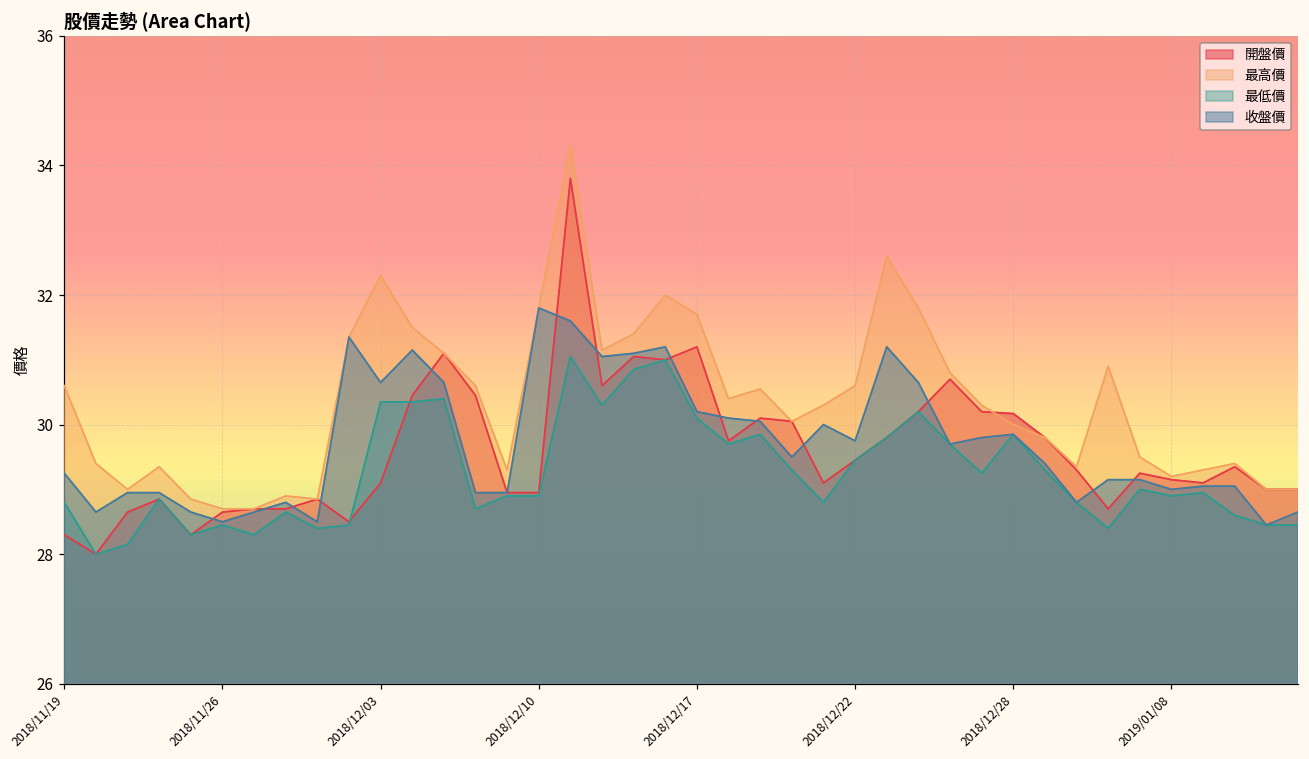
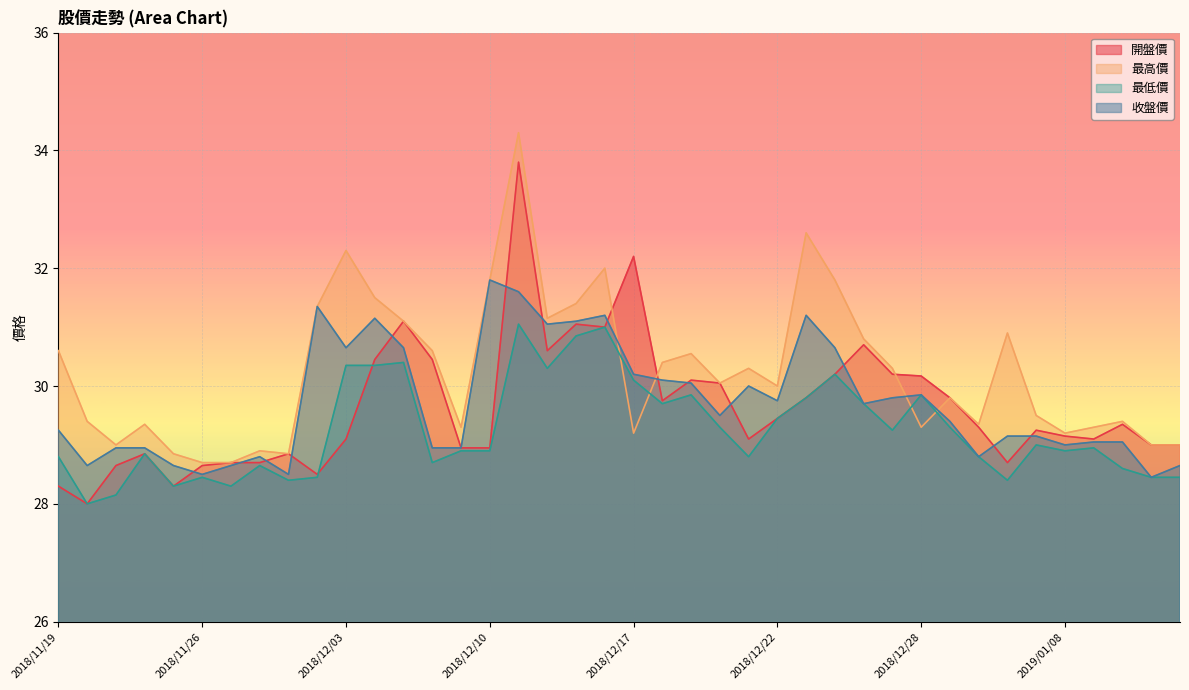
開盤價, 2018/12/17: 31.2 -> 32.2
最高價, 2018/12/17: 31.7 -> 29.2
最高價, 2018/12/22: 30.6 -> 30.0
最高價, 2018/12/28: 30.0 -> 29.3
